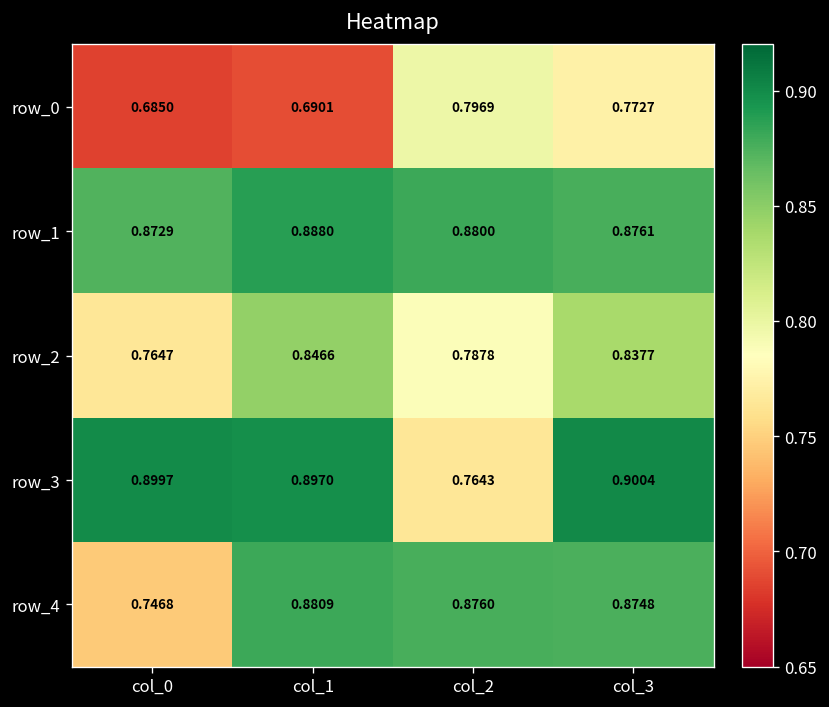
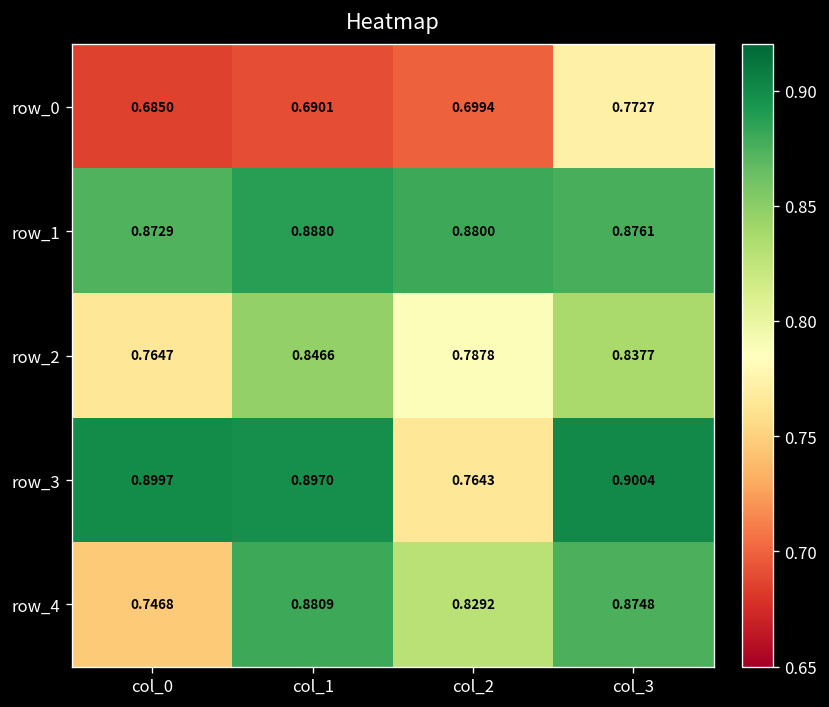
row_0, col_2: 0.7969 -> 0.6994
row_4, col_2: 0.8760 -> 0.8292
